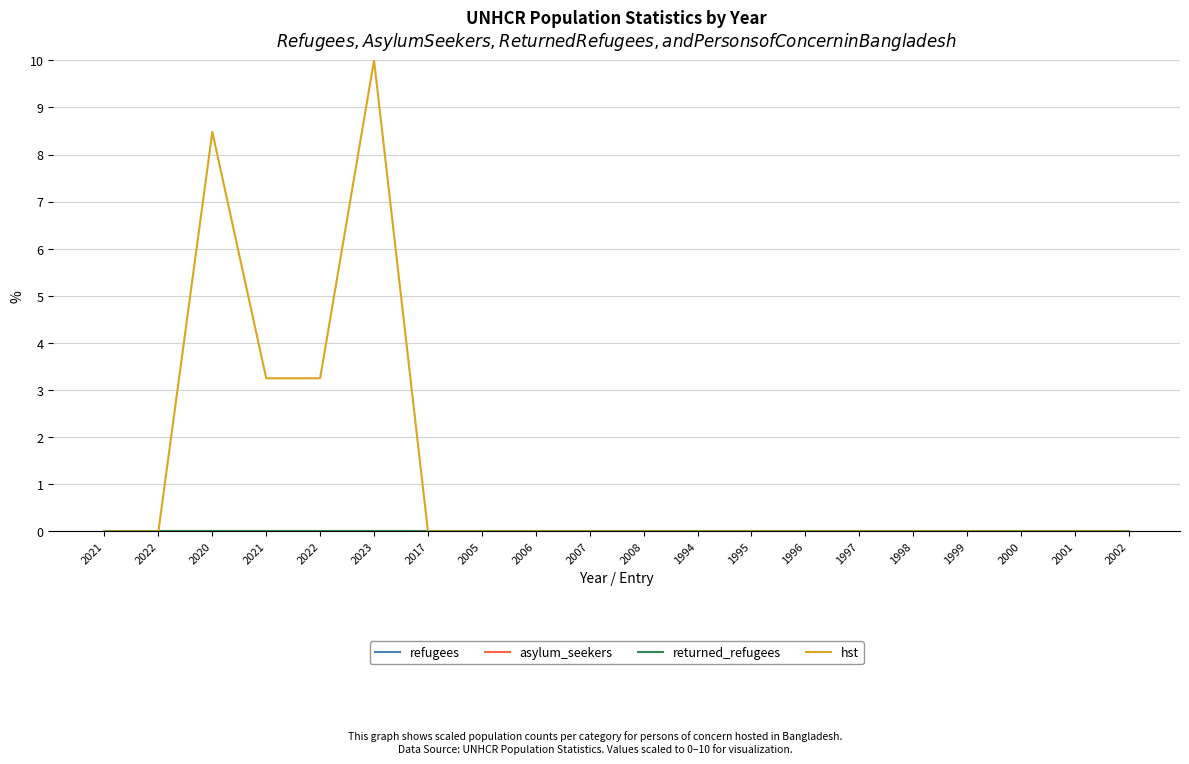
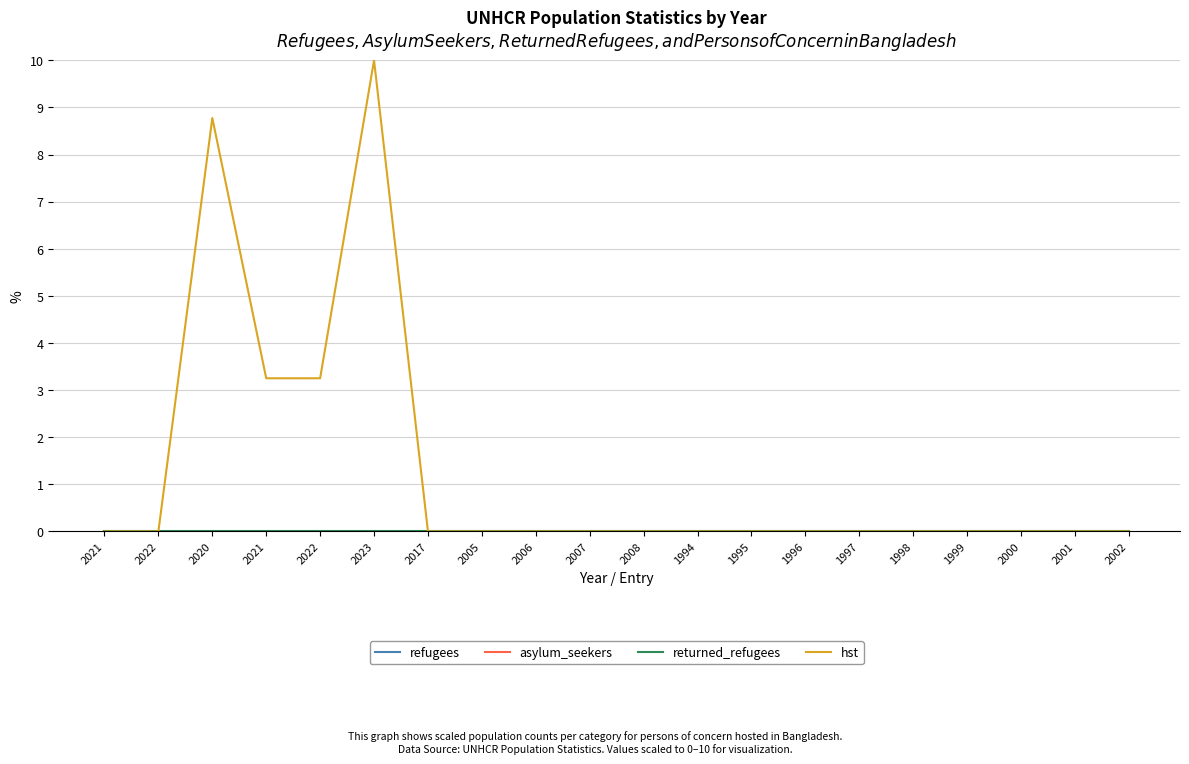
hst, 2020: 8.5 -> 8.8
